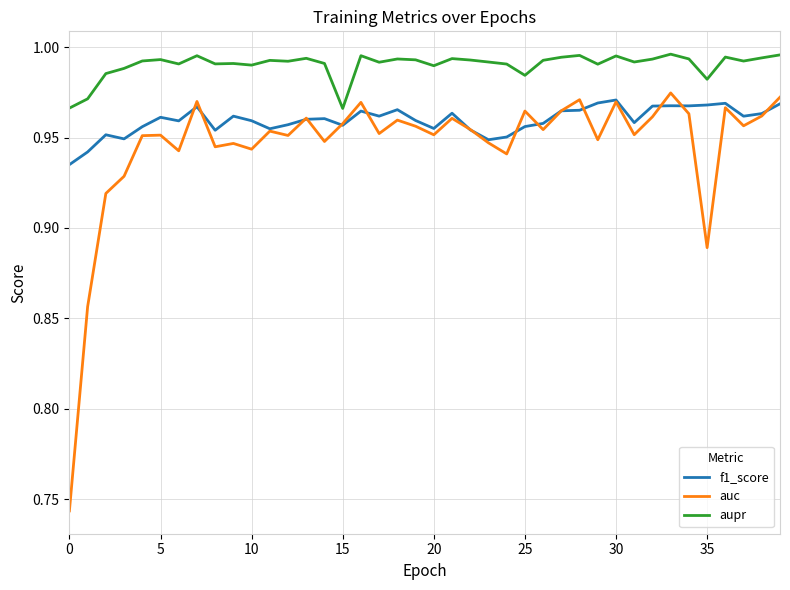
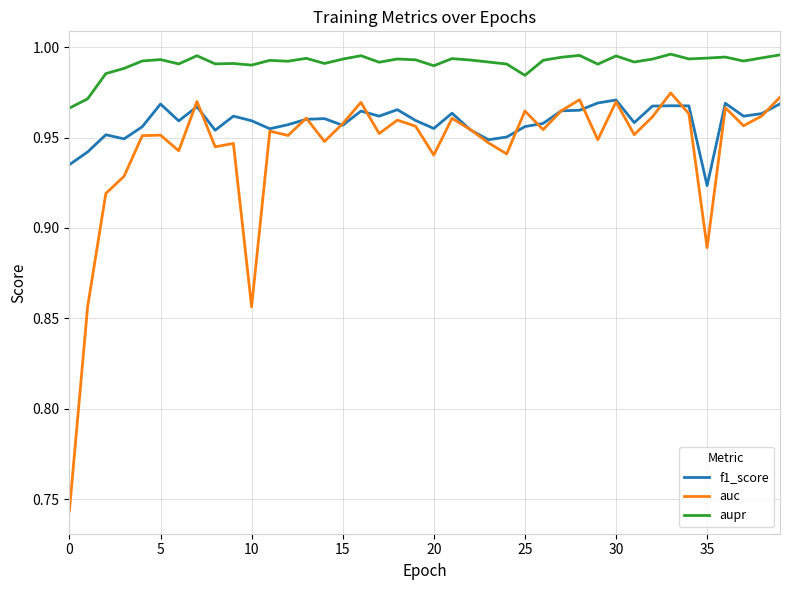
f1_score, 5: 0.961 -> 0.969
auc, 10: 0.944 -> 0.856
aupr, 15: 0.966 -> 0.993
auc, 20: 0.952 -> 0.940
f1_score, 35: 0.968 -> 0.923
aupr, 35: 0.982 -> 0.994
